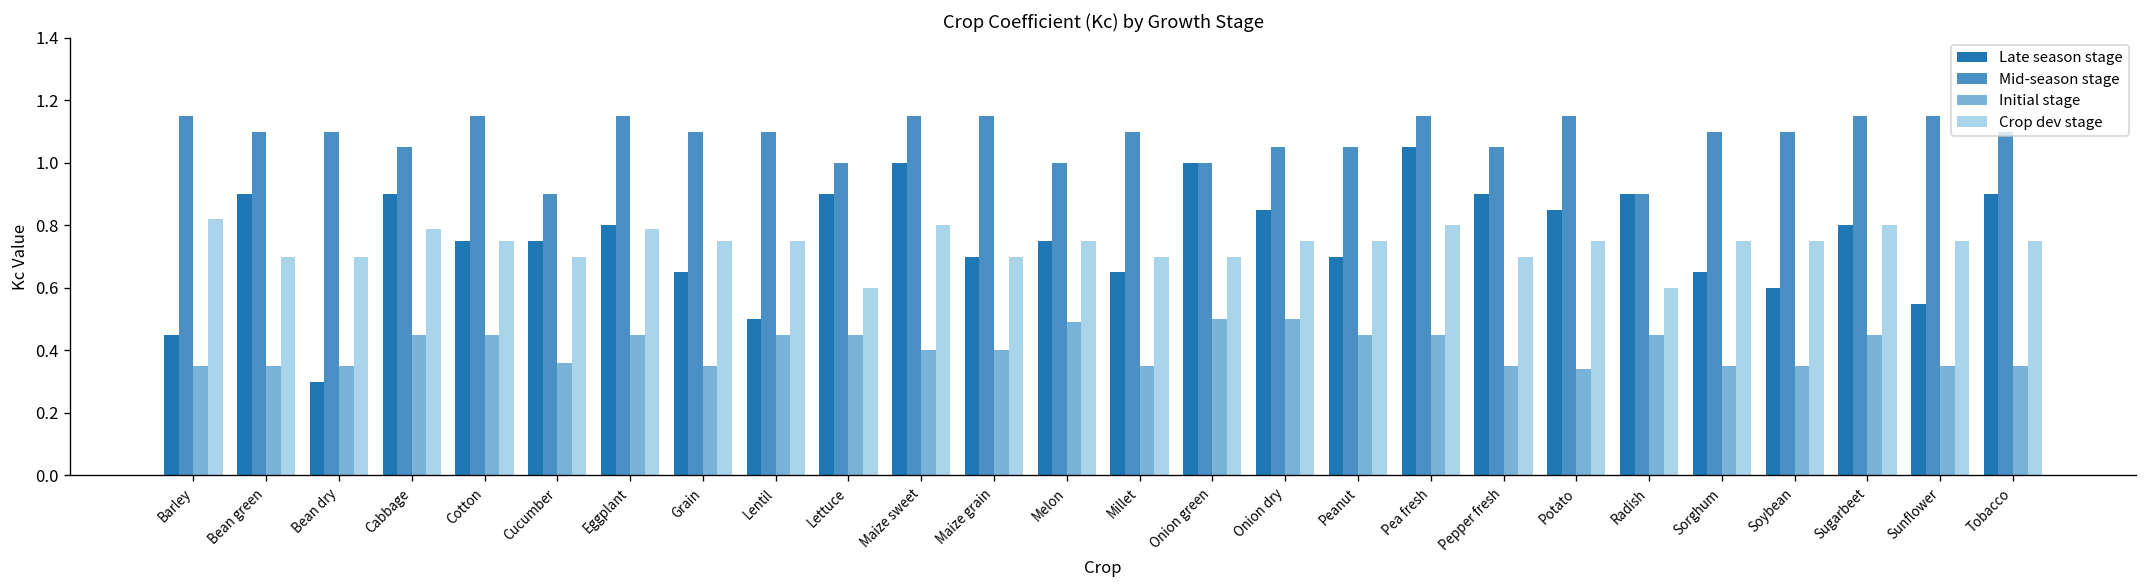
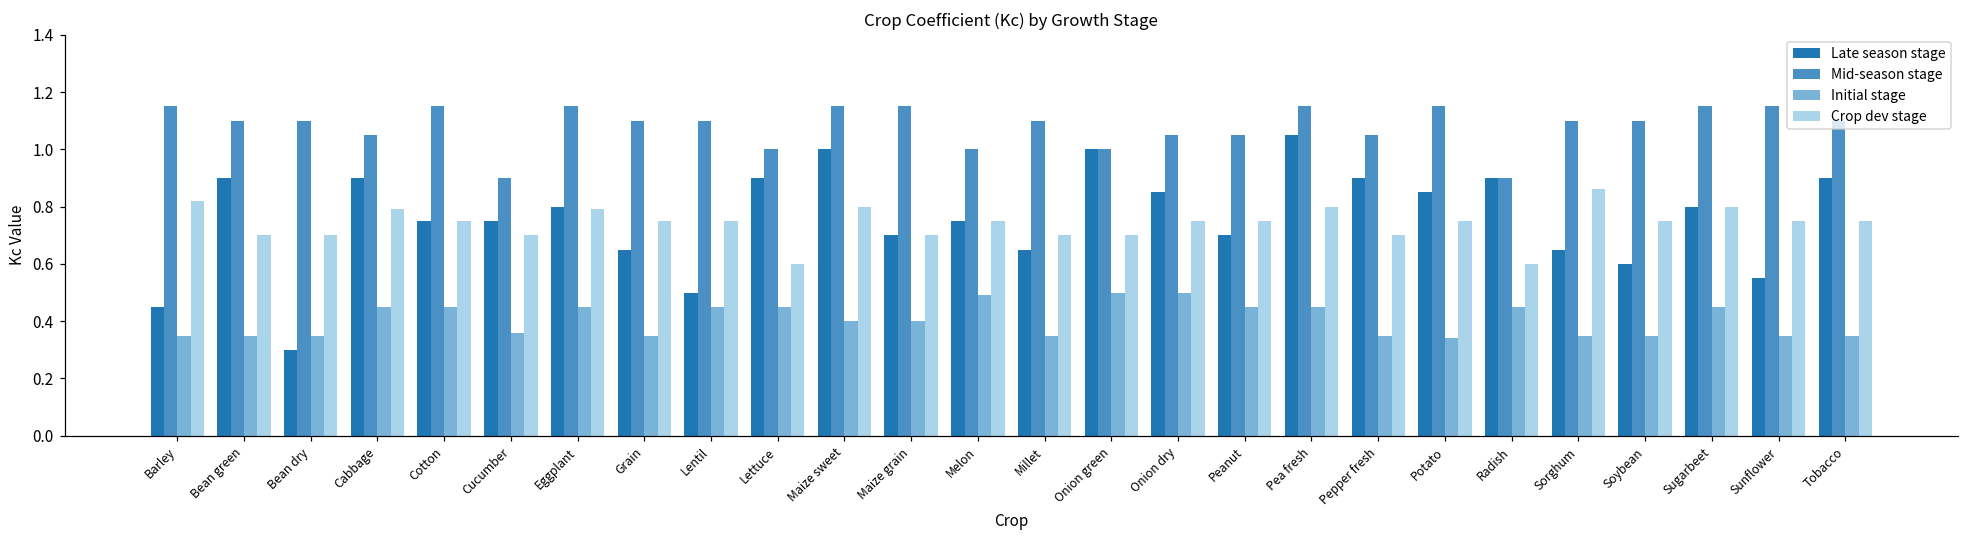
Crop dev stage, Sorghum: 0.75 -> 0.86
